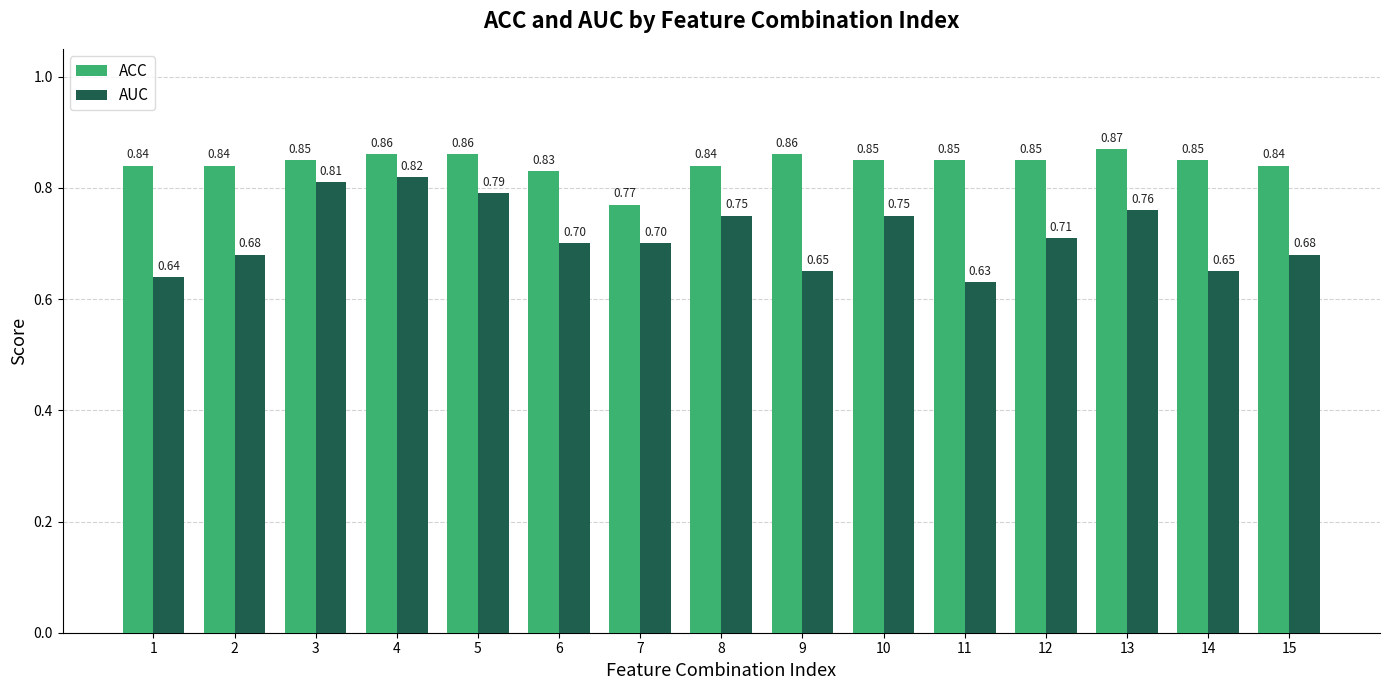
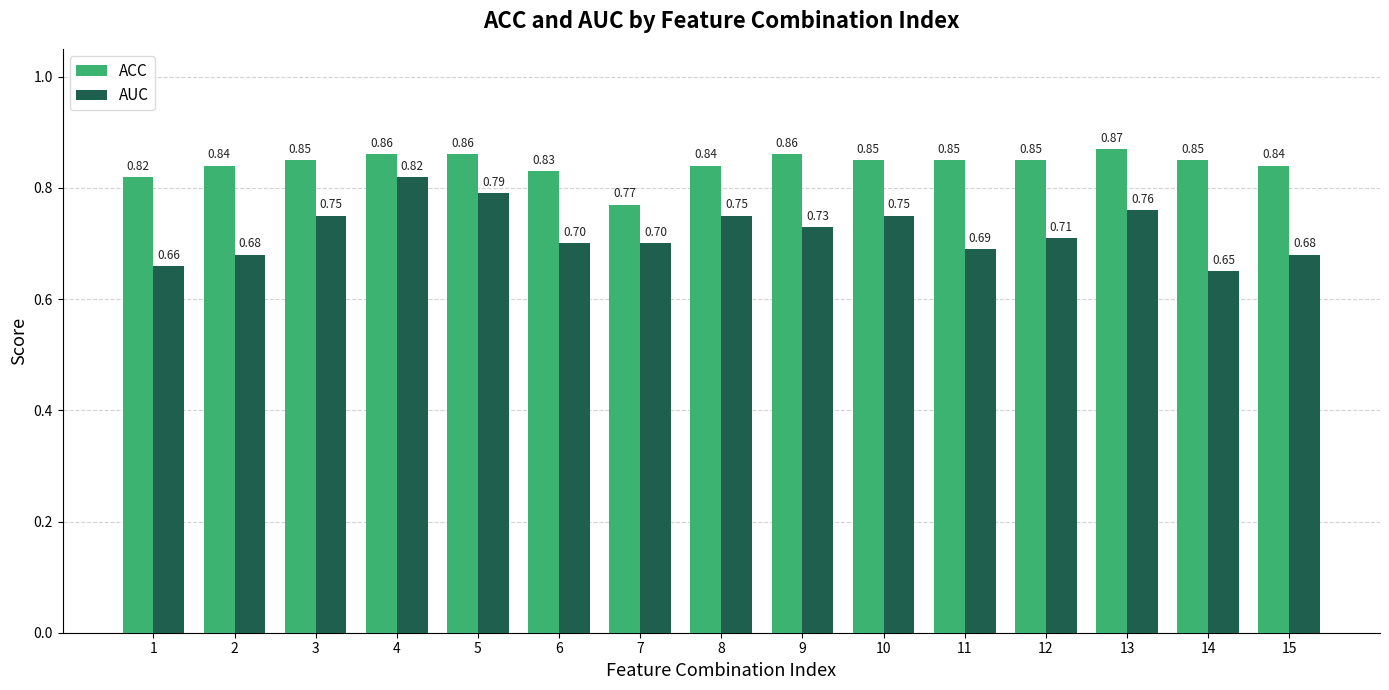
ACC, 1: 0.84 -> 0.82
AUC, 1: 0.64 -> 0.66
AUC, 3: 0.81 -> 0.75
AUC, 9: 0.65 -> 0.73
AUC, 11: 0.63 -> 0.69
